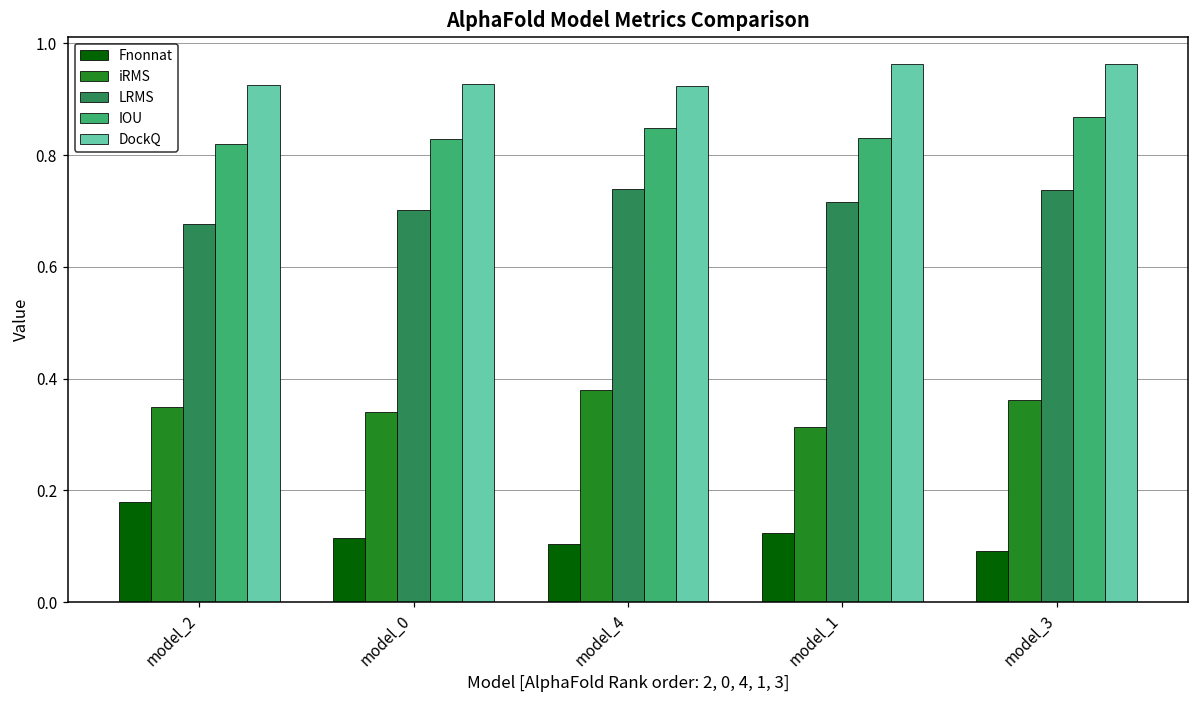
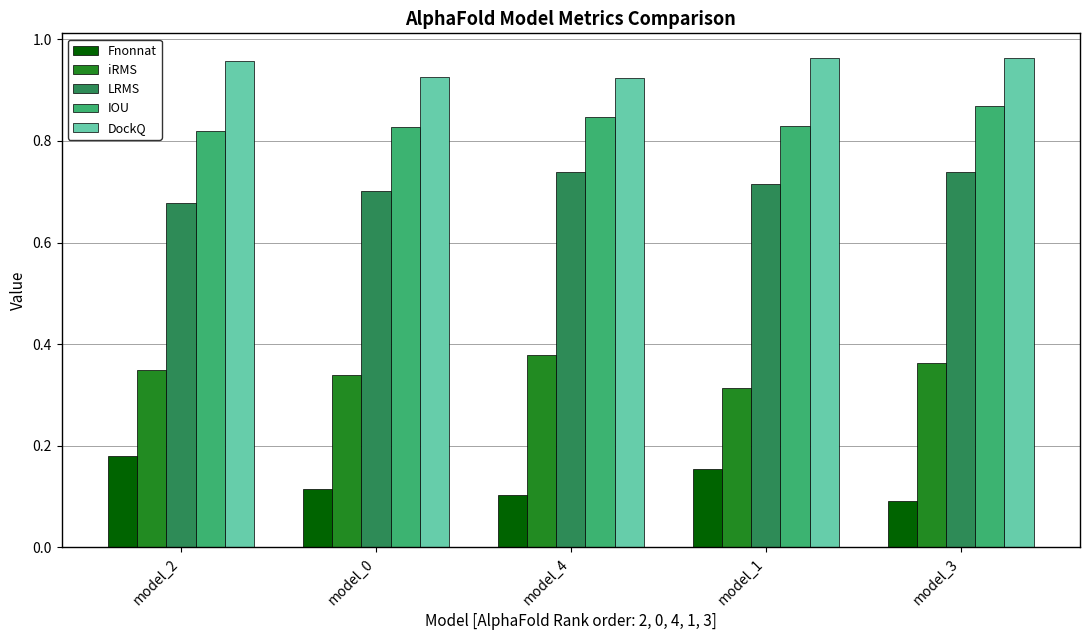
DockQ, model_2: 0.92 -> 0.96
Fnonnat, model_1: 0.12 -> 0.15
